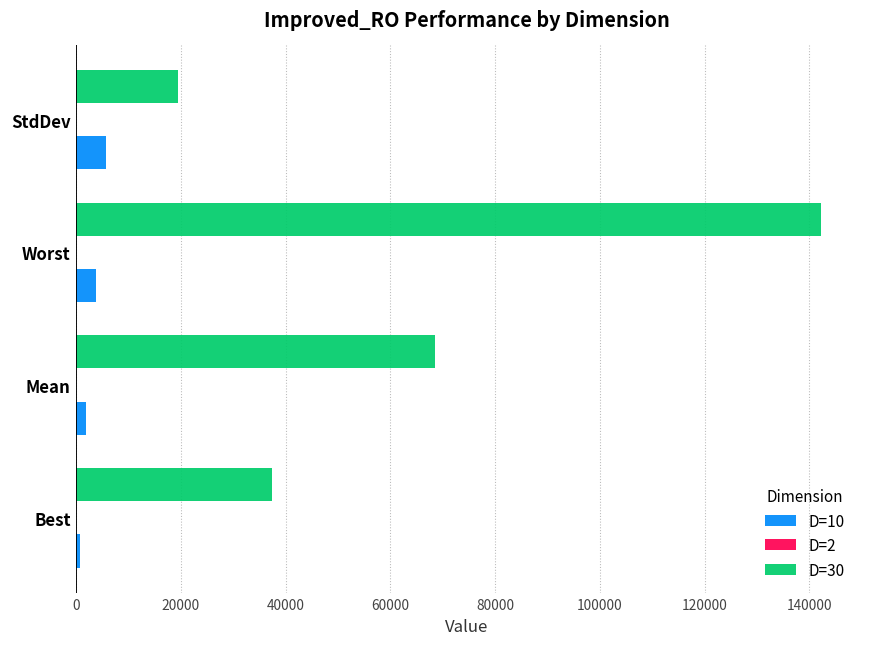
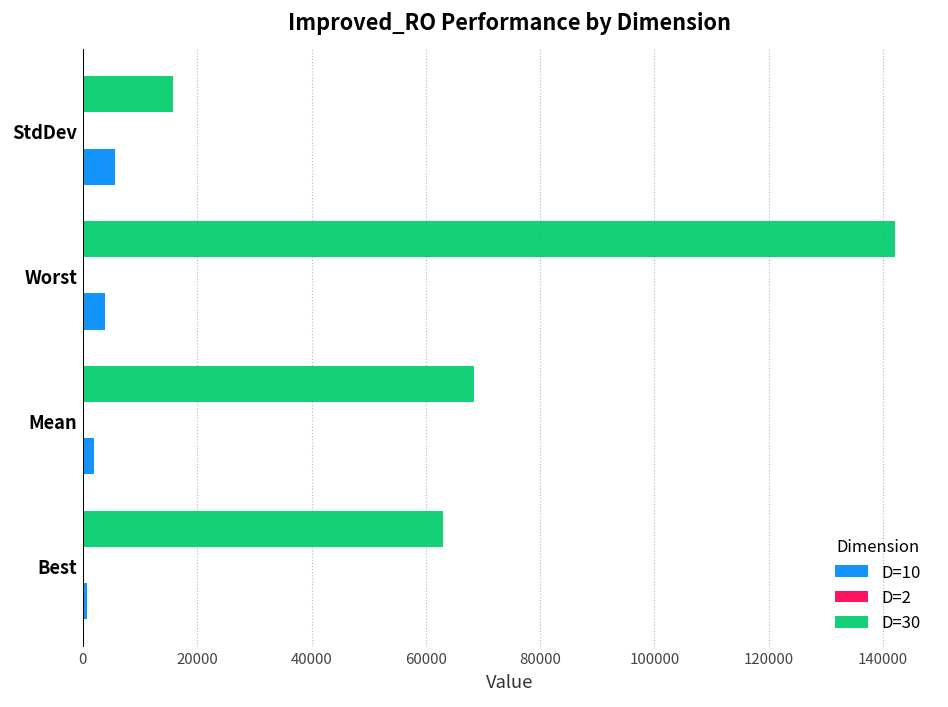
D=30, StdDev: 19000 -> 16000
D=30, Best: 37000 -> 63000
